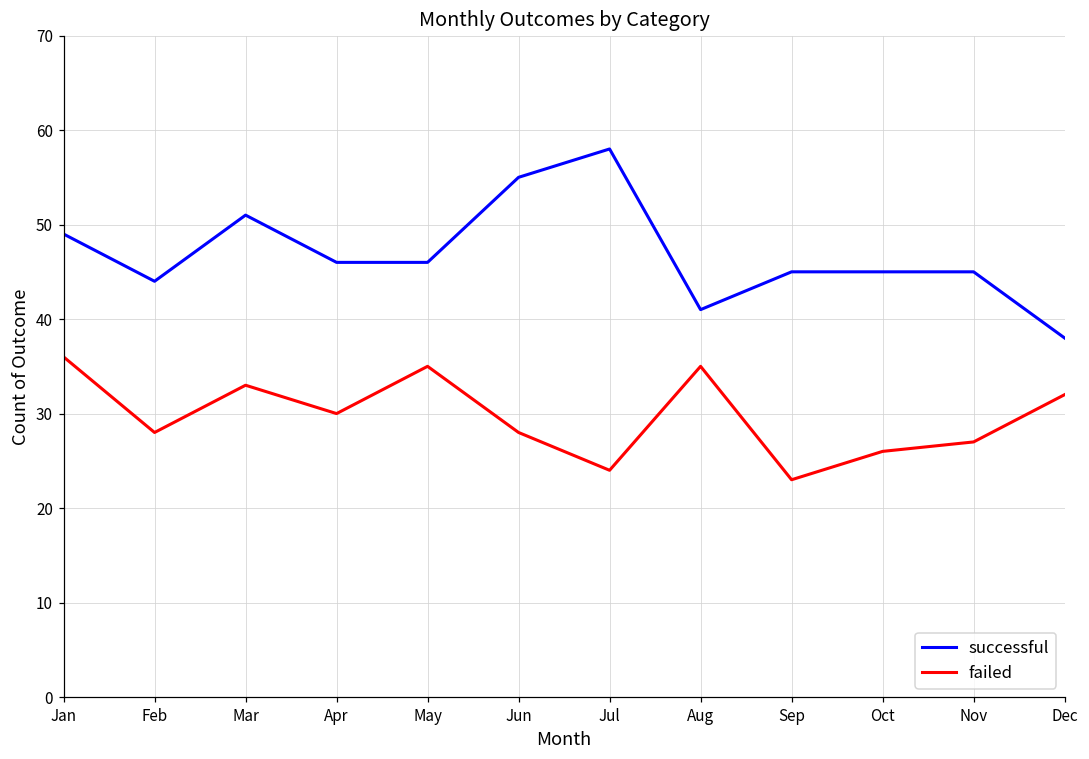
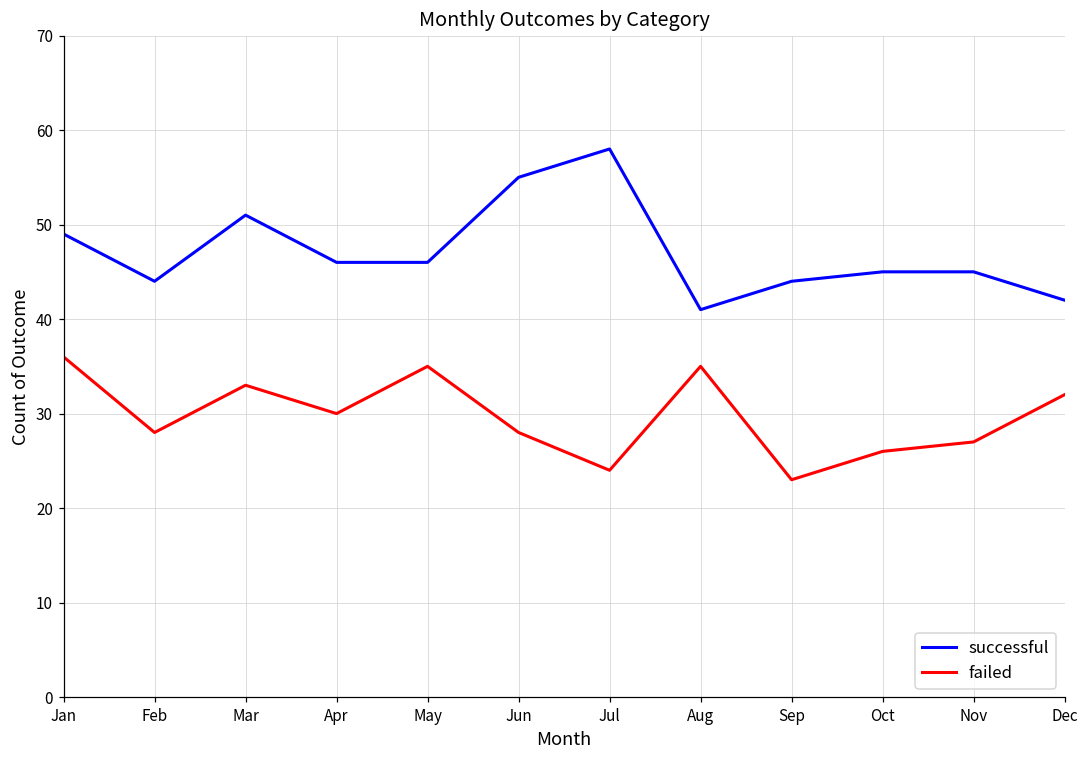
successful, Sep: 45 -> 44
successful, Dec: 38 -> 42
